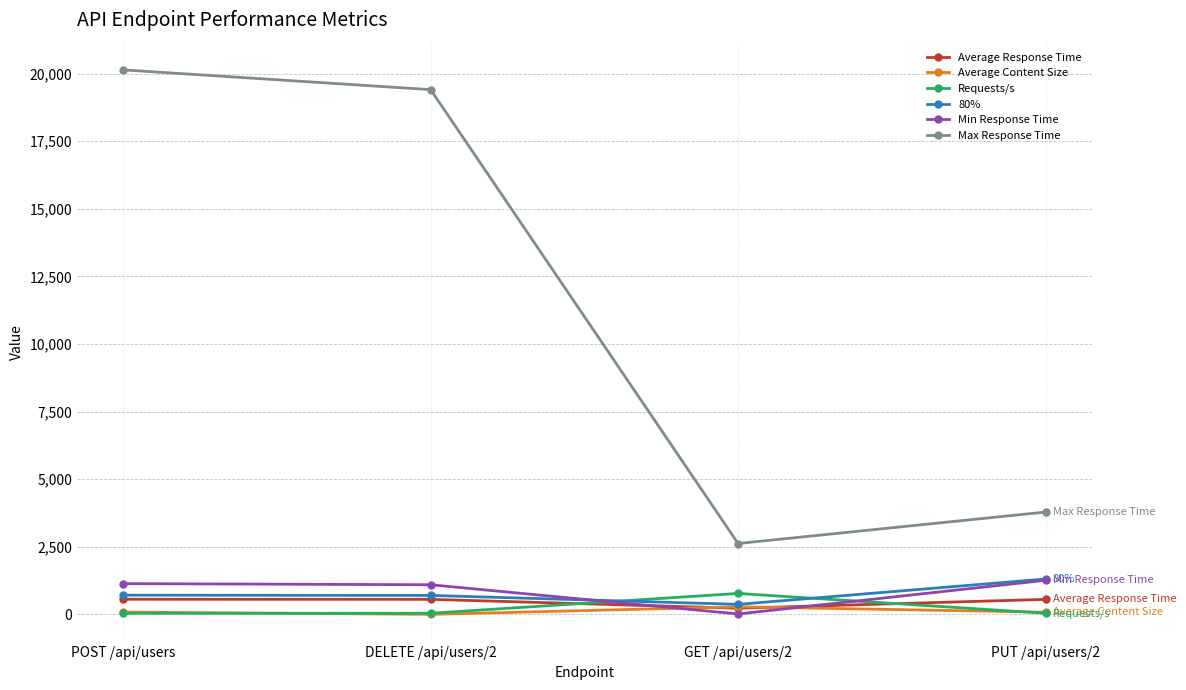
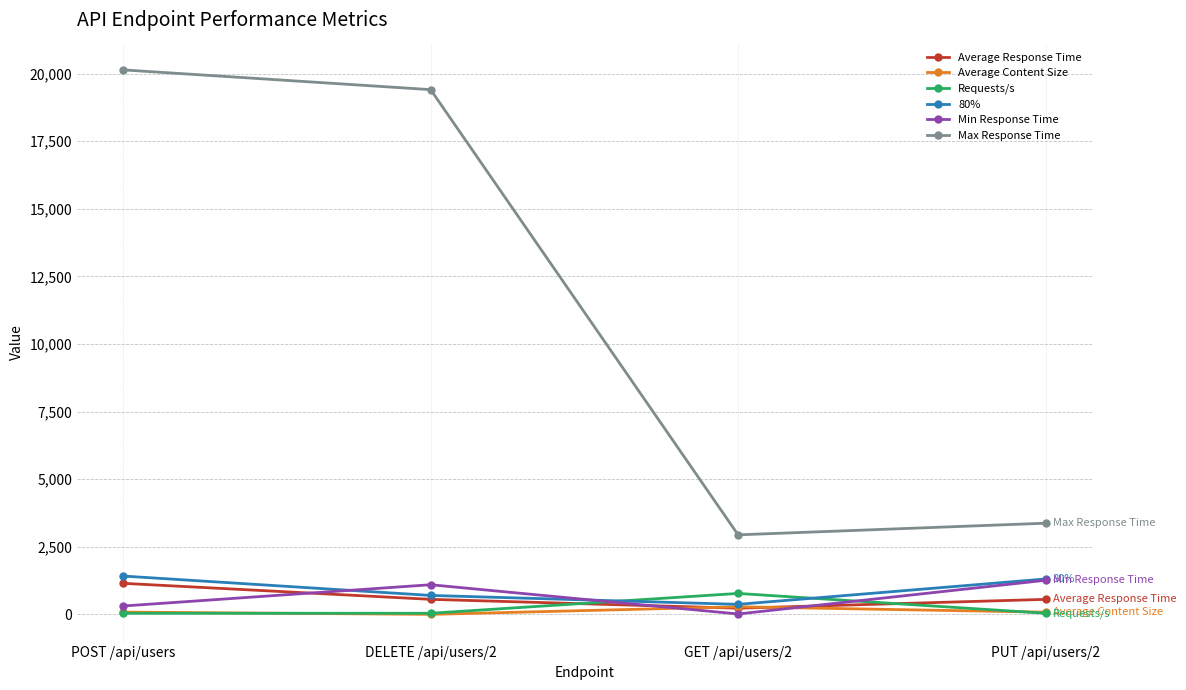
Average Response Time, POST /api/users: 600 -> 1,100
80%, POST /api/users: 700 -> 1,400
Min Response Time, POST /api/users: 1,100 -> 300
Max Response Time, GET /api/users/2: 2,600 -> 2,900
Max Response Time, PUT /api/users/2: 3,800 -> 3,400
